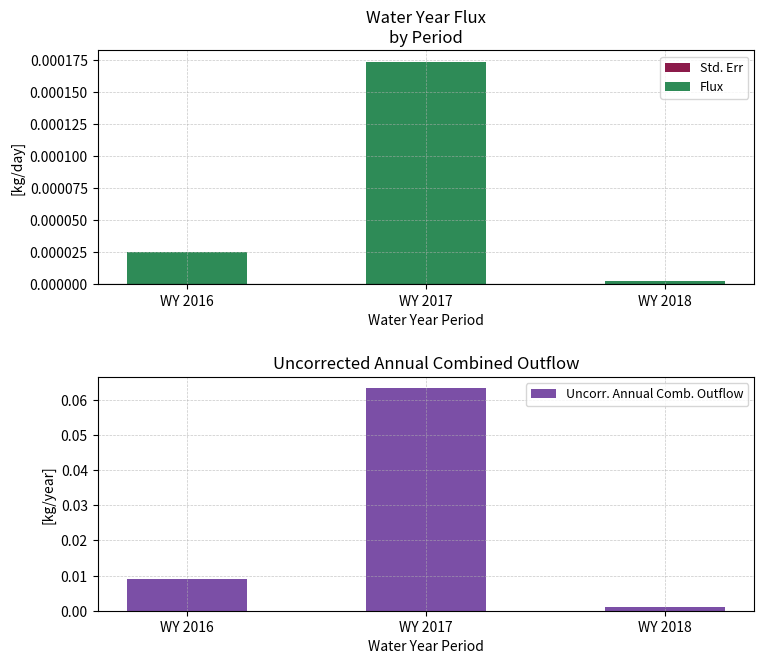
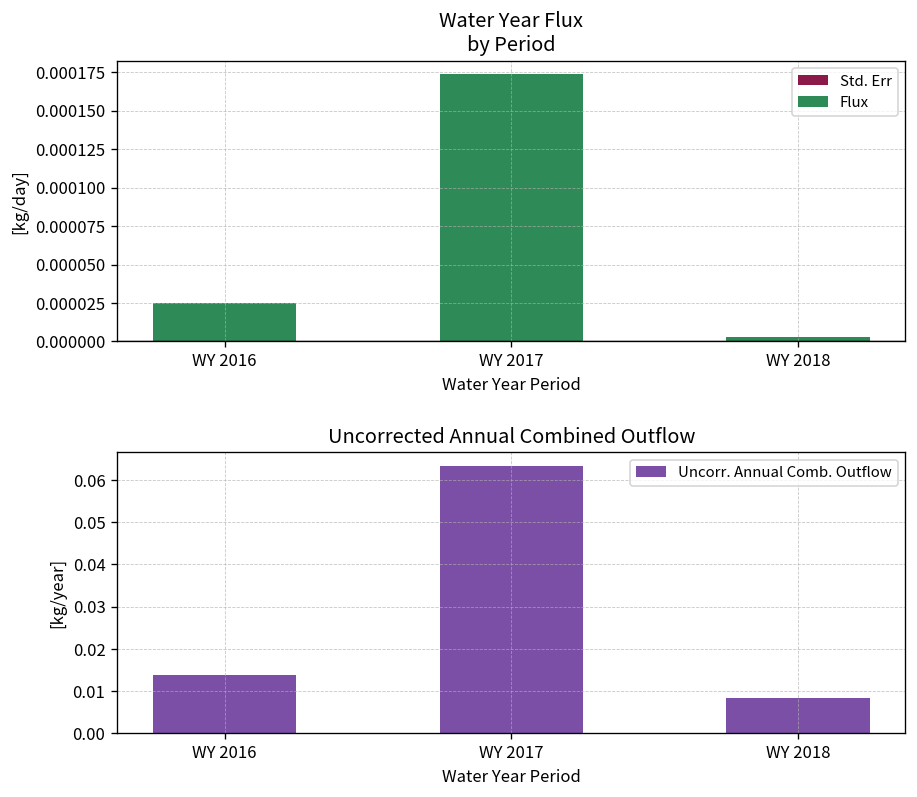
Uncorrected Annual Combined Outflow, WY 2016: 0.009 -> 0.014
Uncorrected Annual Combined Outflow, WY 2018: 0.001 -> 0.008
